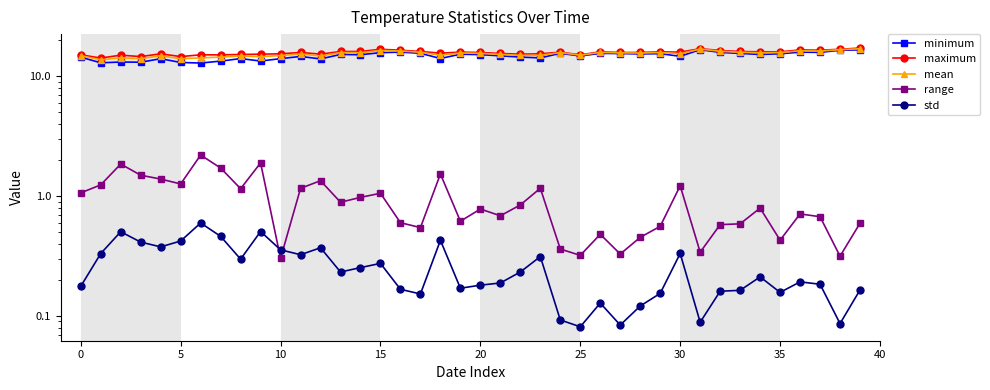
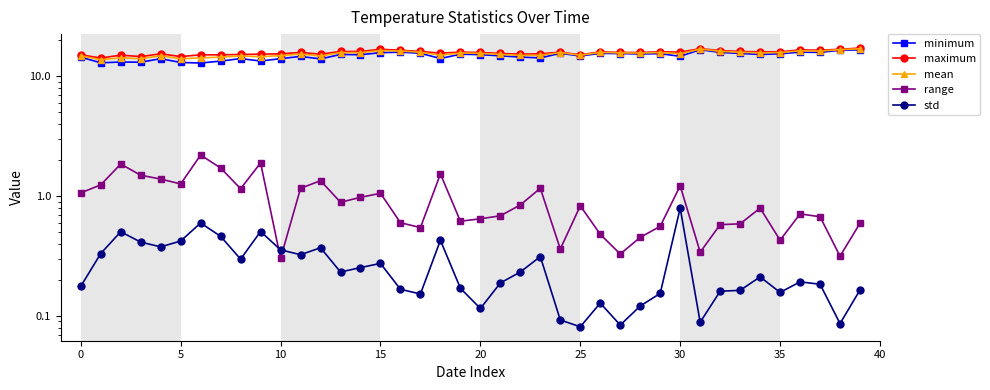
range, 20: 0.8 -> 0.6
std, 20: 0.18 -> 0.12
range, 25: 0.32 -> 0.8
std, 30: 0.33 -> 0.8
